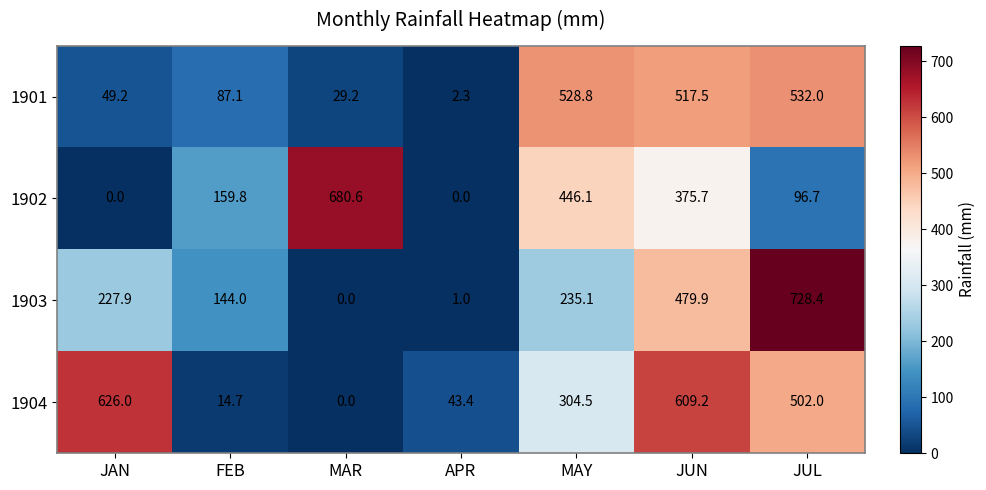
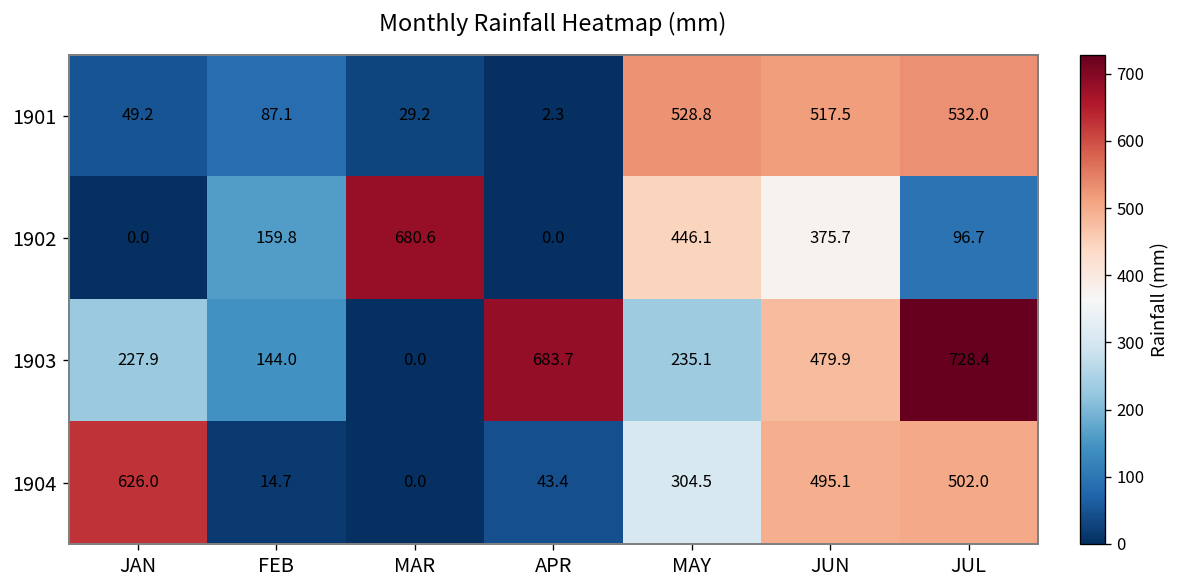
1903, APR: 1.0 -> 683.7
1904, JUN: 609.2 -> 495.1
